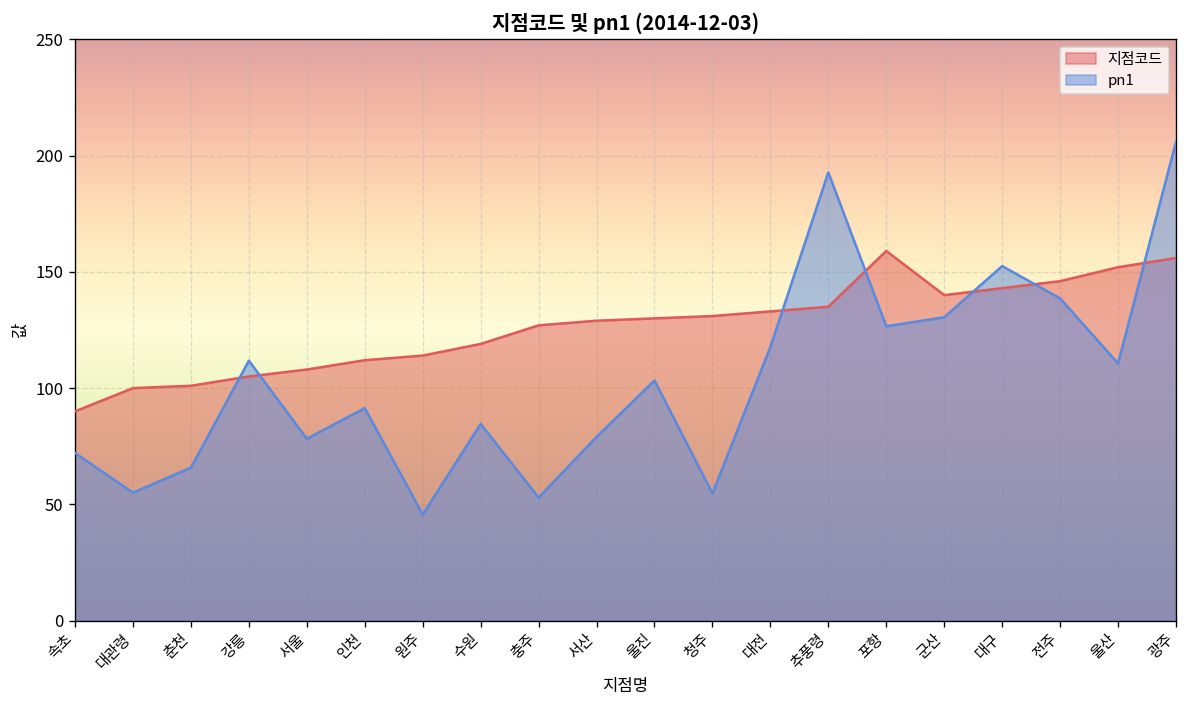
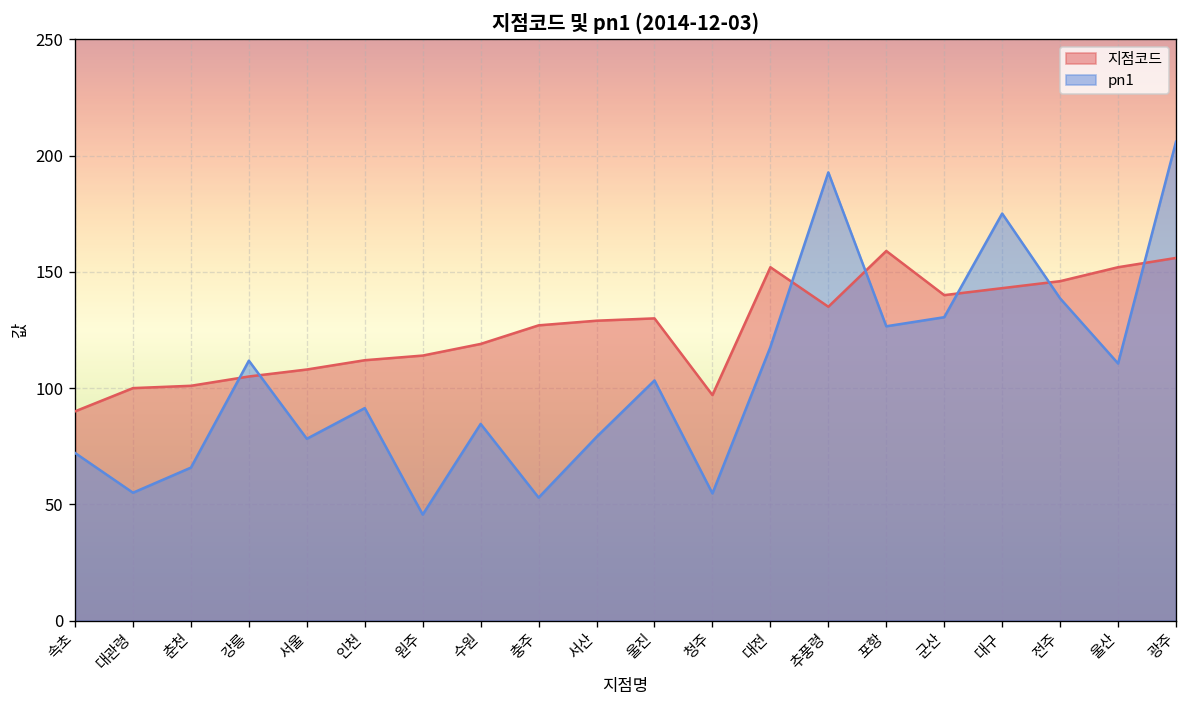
지점코드, 청주: 131 -> 97
지점코드, 대전: 133 -> 152
pn1, 대구: 153 -> 175
